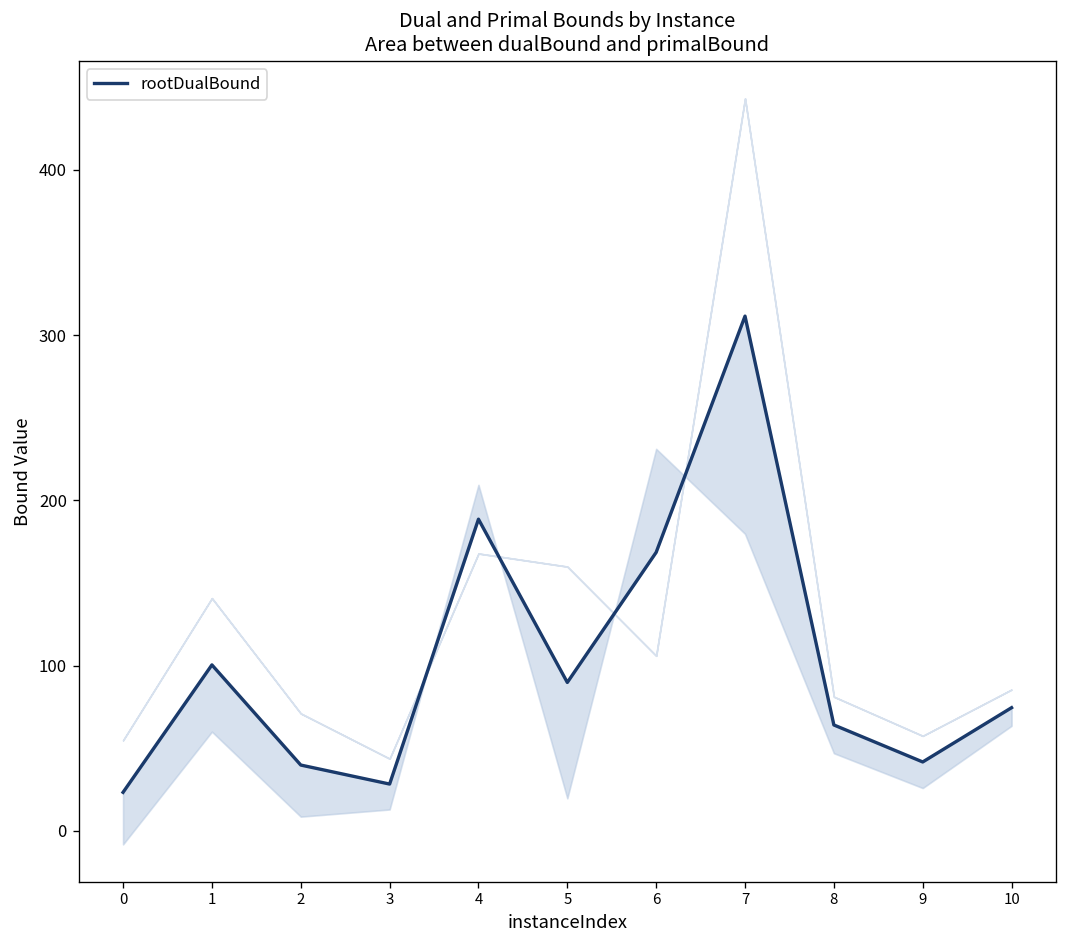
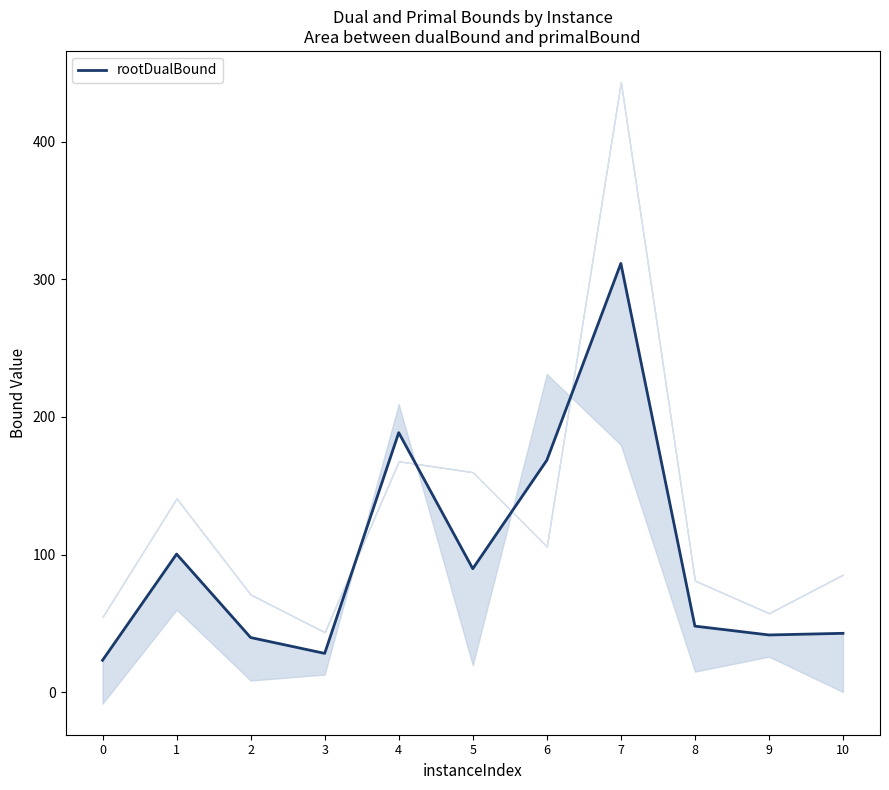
rootDualBound, 8: 64 -> 48
rootDualBound, 10: 74 -> 43
